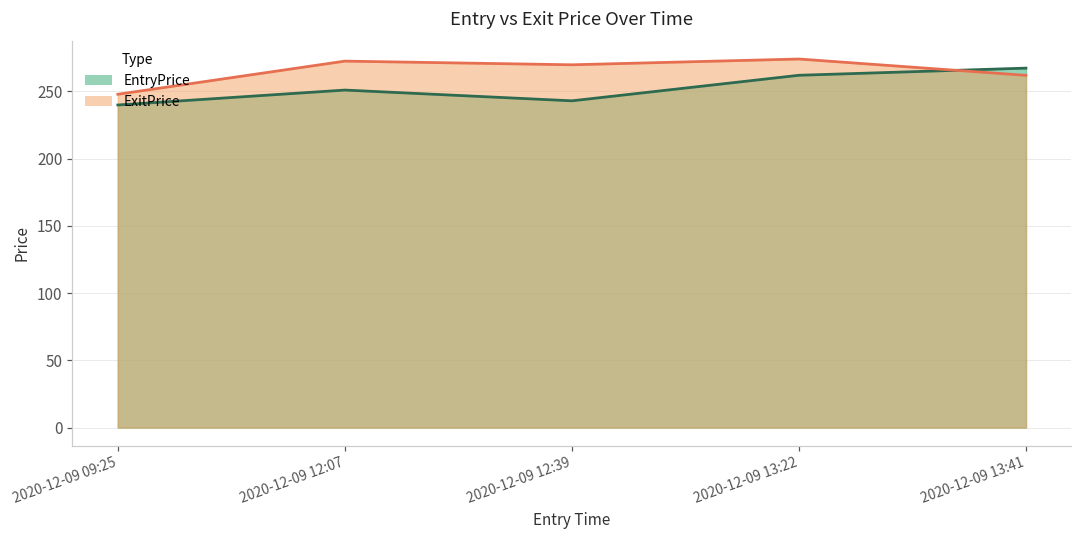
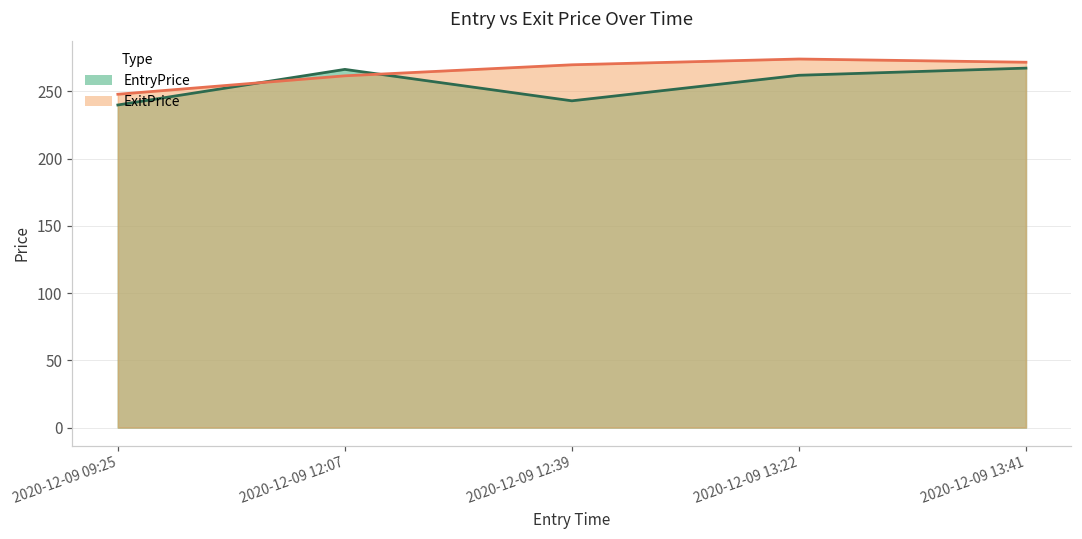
EntryPrice, 2020-12-09 12:07: 251 -> 266
ExitPrice, 2020-12-09 12:07: 273 -> 262
ExitPrice, 2020-12-09 13:41: 262 -> 272
